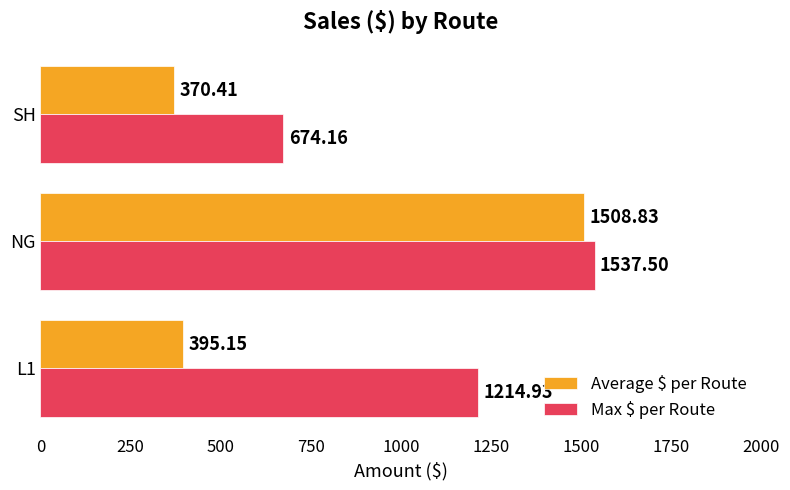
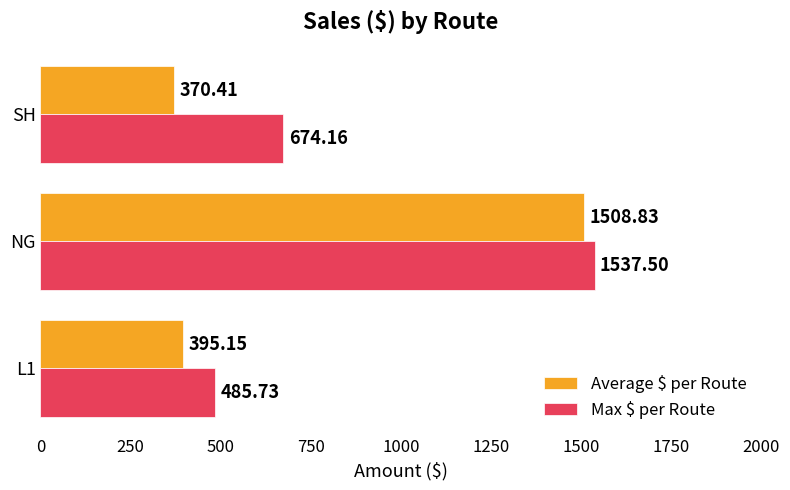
Max $ per Route, L1: 1214.93 -> 485.73
